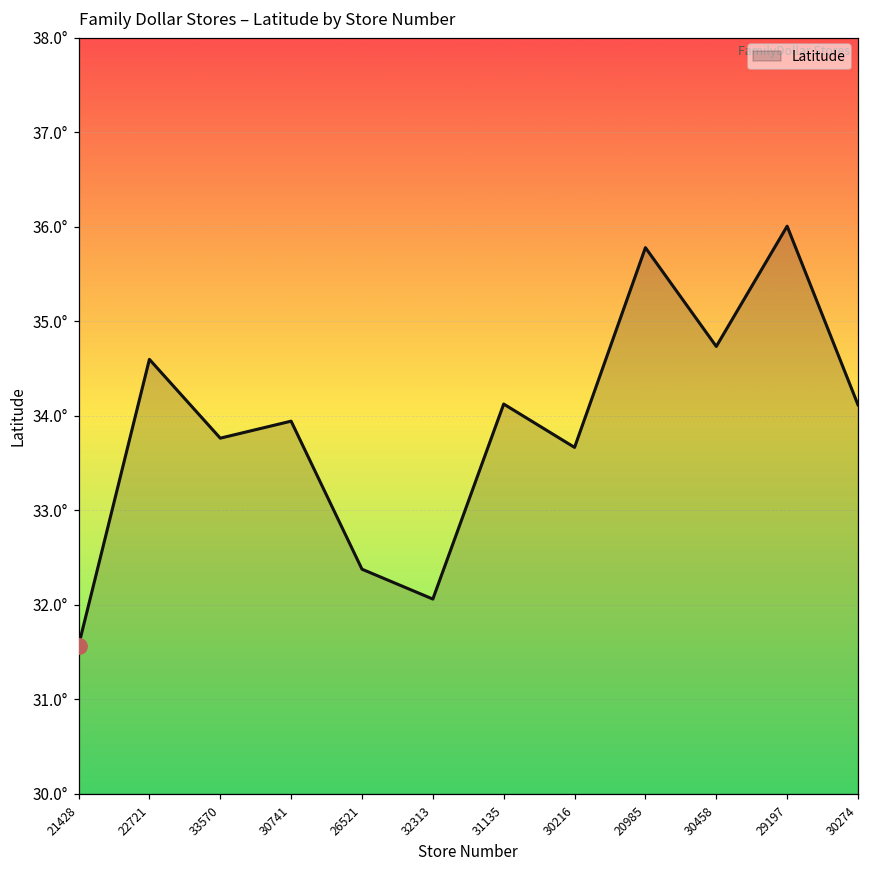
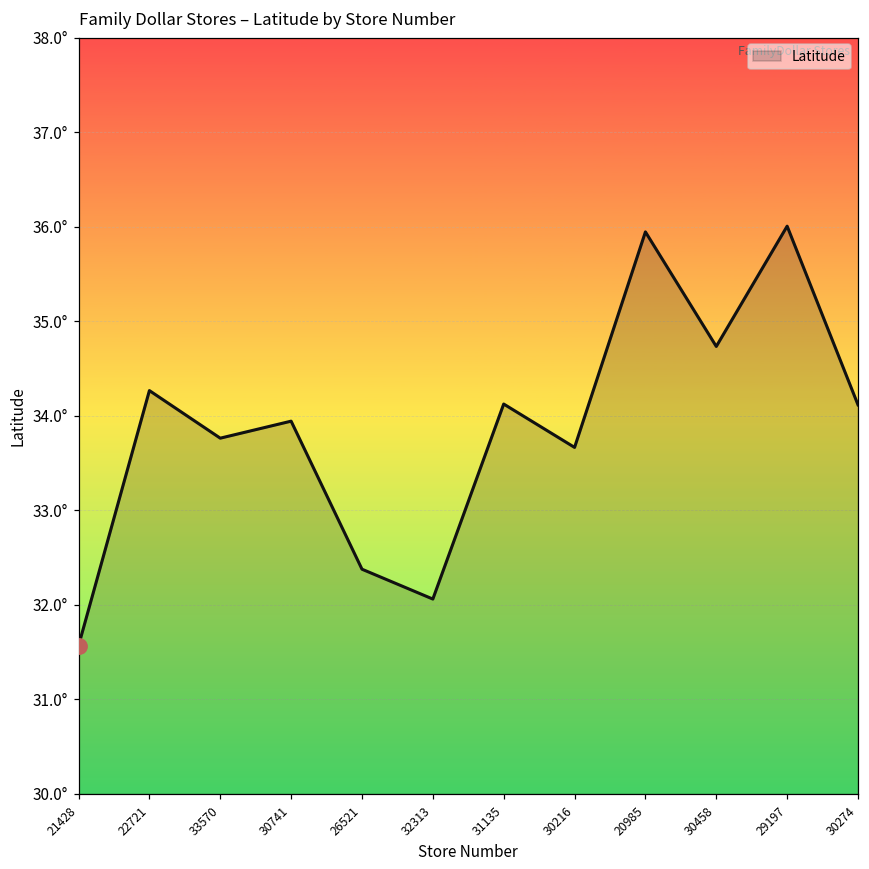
Latitude, 22721: 34.6° -> 34.3°
Latitude, 20985: 35.8° -> 35.9°
